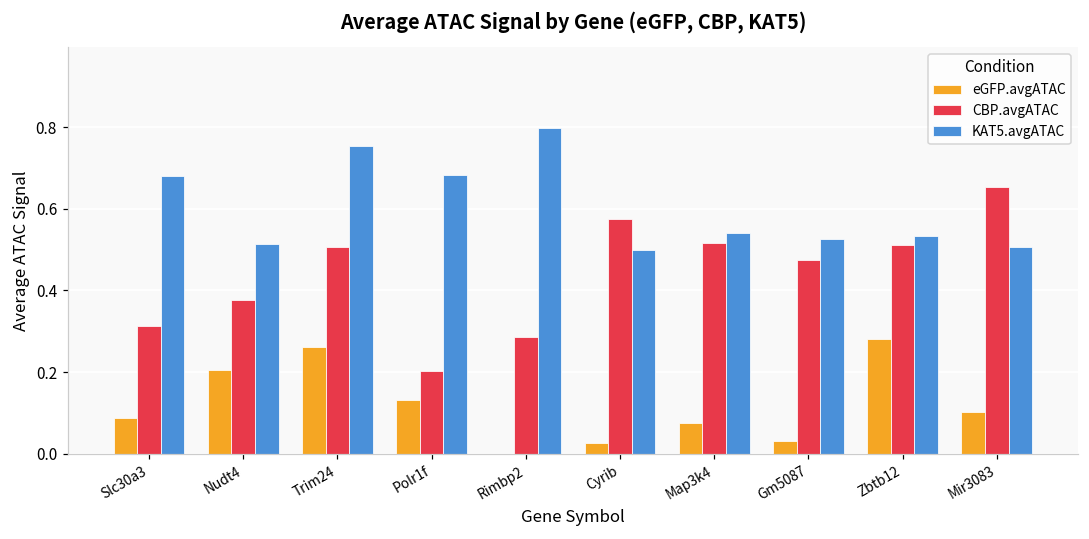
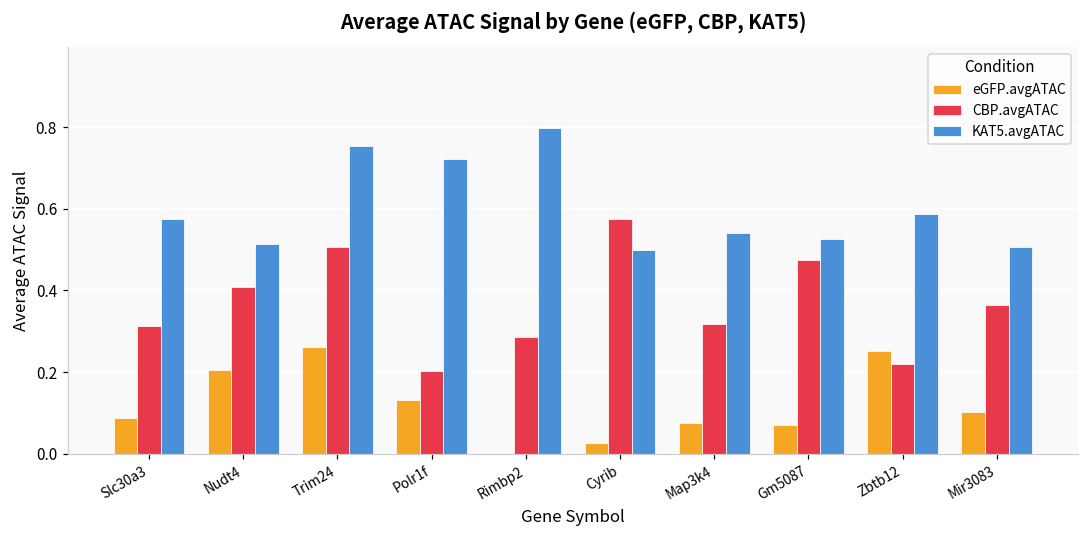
KAT5.avgATAC, Slc30a3: 0.68 -> 0.58
CBP.avgATAC, Nudt4: 0.38 -> 0.41
KAT5.avgATAC, Polr1f: 0.68 -> 0.72
CBP.avgATAC, Map3k4: 0.52 -> 0.32
eGFP.avgATAC, Gm5087: 0.03 -> 0.07
eGFP.avgATAC, Zbtb12: 0.28 -> 0.25
CBP.avgATAC, Zbtb12: 0.51 -> 0.22
KAT5.avgATAC, Zbtb12: 0.53 -> 0.59
CBP.avgATAC, Mir3083: 0.65 -> 0.36
